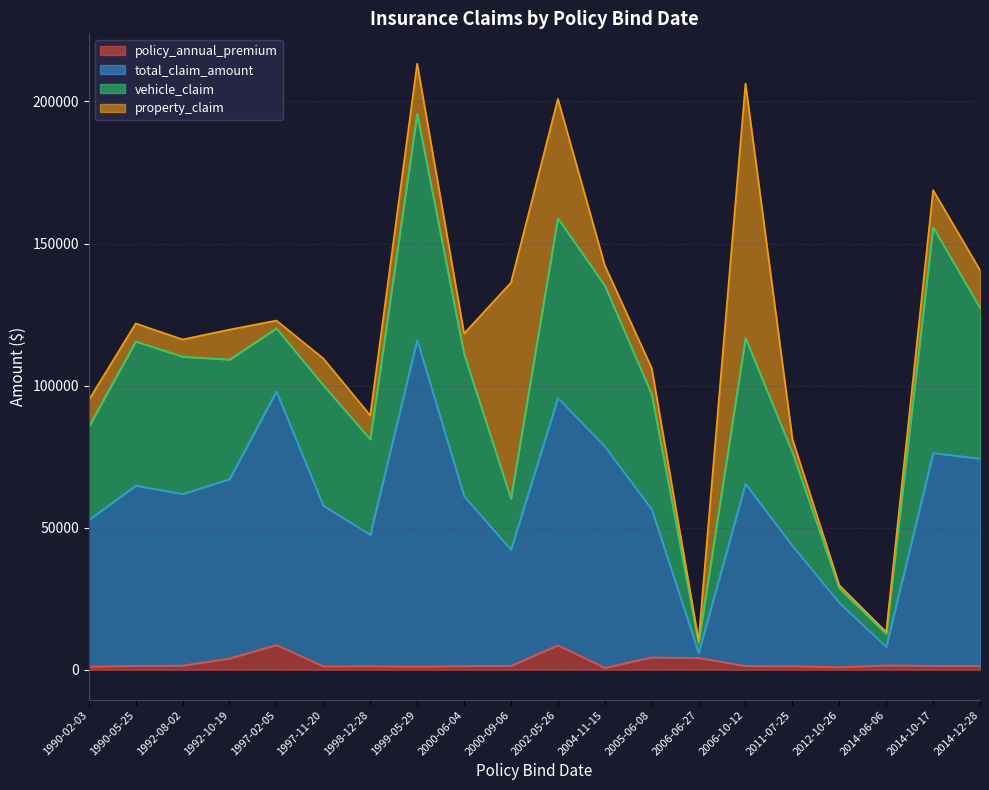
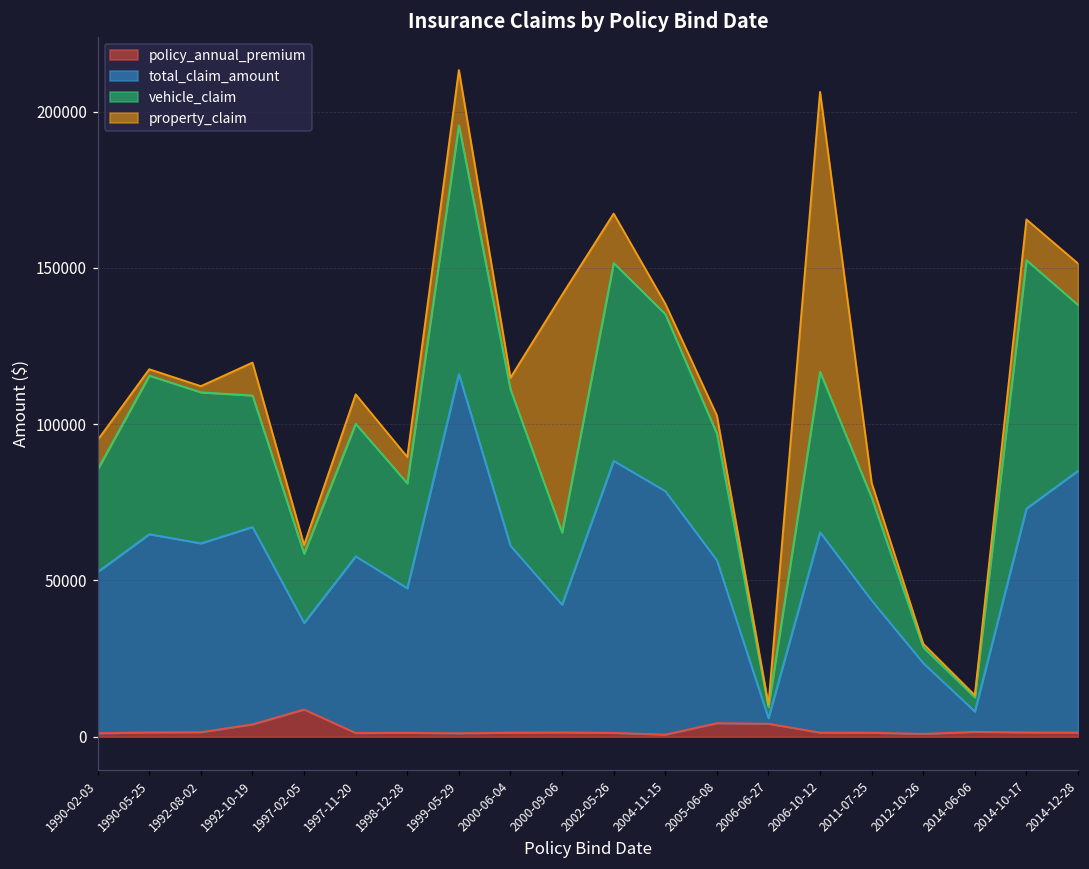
property_claim, 1990-05-25: 6000 -> 2000
property_claim, 1992-08-02: 6000 -> 2000
total_claim_amount, 1997-02-05: 89000 -> 28000
property_claim, 2000-06-04: 7000 -> 4000
vehicle_claim, 2000-09-06: 18000 -> 23000
policy_annual_premium, 2002-05-26: 9000 -> 1000
property_claim, 2002-05-26: 42000 -> 16000
property_claim, 2004-11-15: 7000 -> 3000
property_claim, 2005-06-08: 9000 -> 6000
total_claim_amount, 2014-10-17: 75000 -> 72000
total_claim_amount, 2014-12-28: 73000 -> 84000
